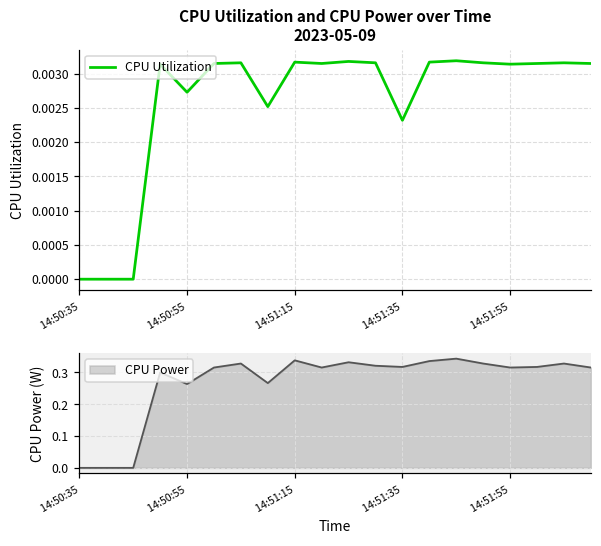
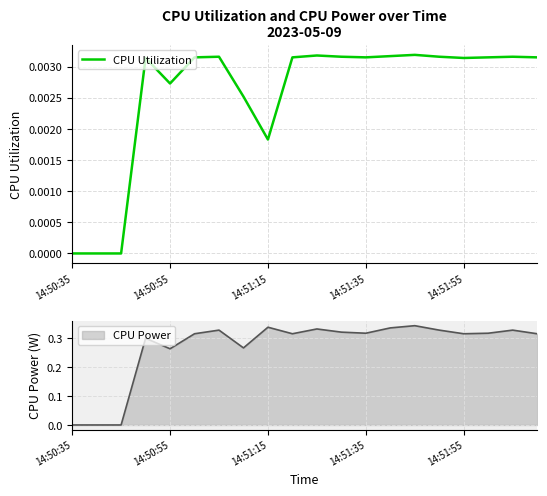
CPU Utilization and CPU Power over Time 2023-05-09, 14:51:15: 0.0032 -> 0.0018
CPU Utilization and CPU Power over Time 2023-05-09, 14:51:35: 0.0023 -> 0.0032
